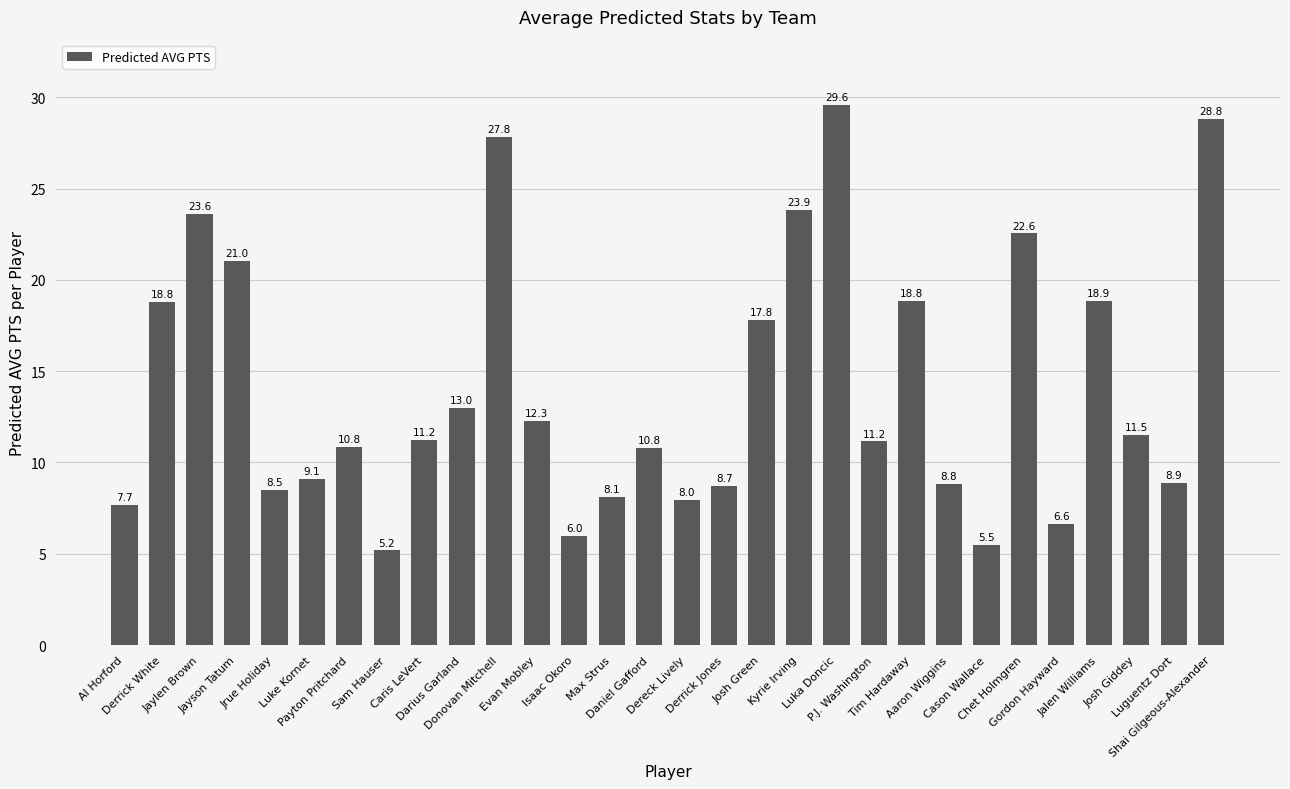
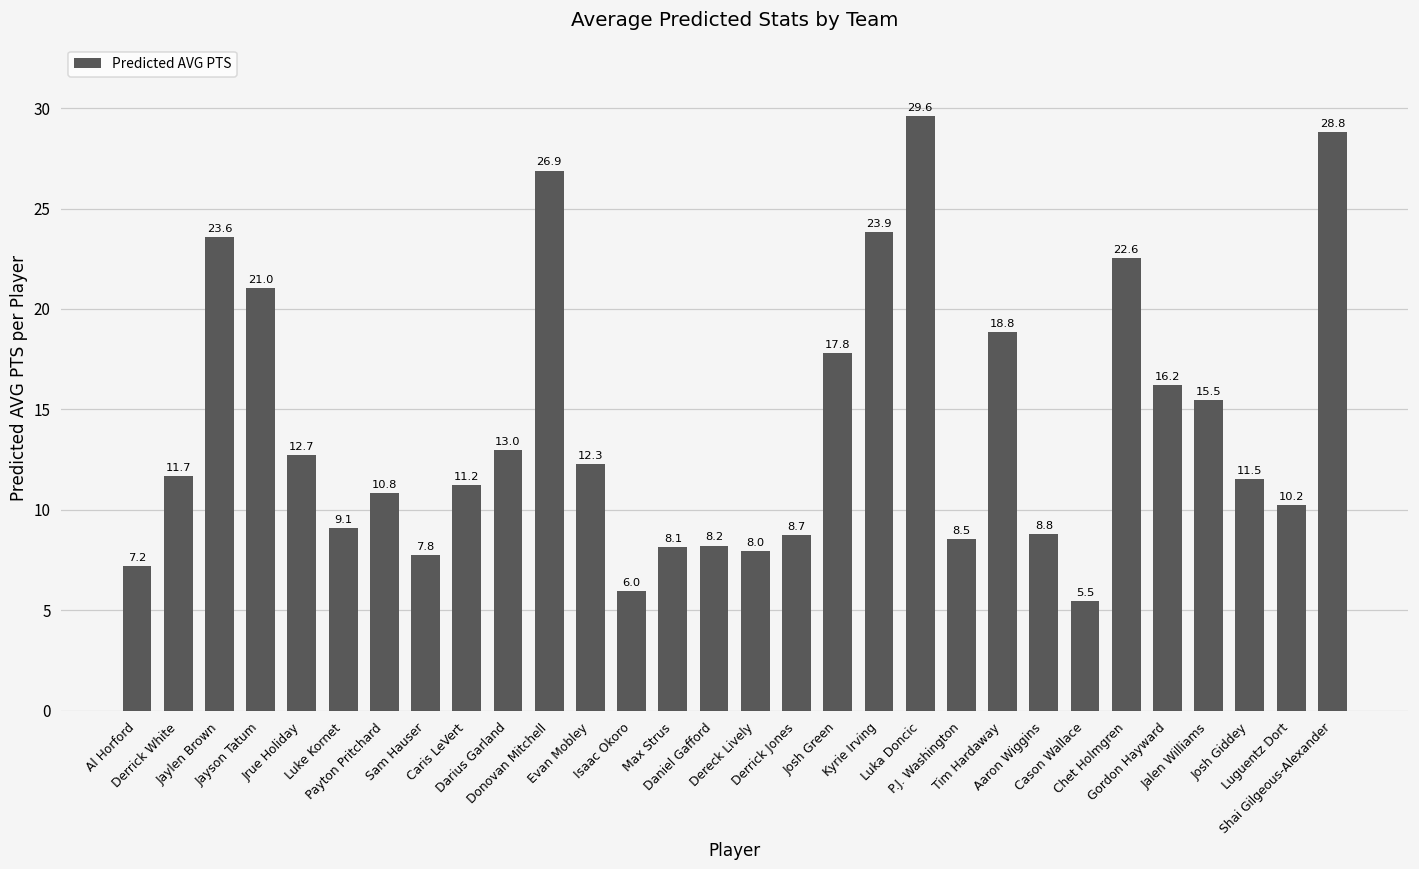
Al Horford: 7.7 -> 7.2
Derrick White: 18.8 -> 11.7
Jrue Holiday: 8.5 -> 12.7
Sam Hauser: 5.2 -> 7.8
Donovan Mitchell: 27.8 -> 26.9
Daniel Gafford: 10.8 -> 8.2
P.J. Washington: 11.2 -> 8.5
Gordon Hayward: 6.6 -> 16.2
Jalen Williams: 18.9 -> 15.5
Luguentz Dort: 8.9 -> 10.2
